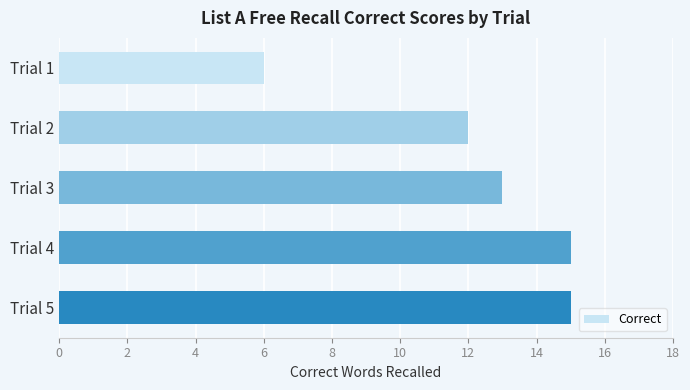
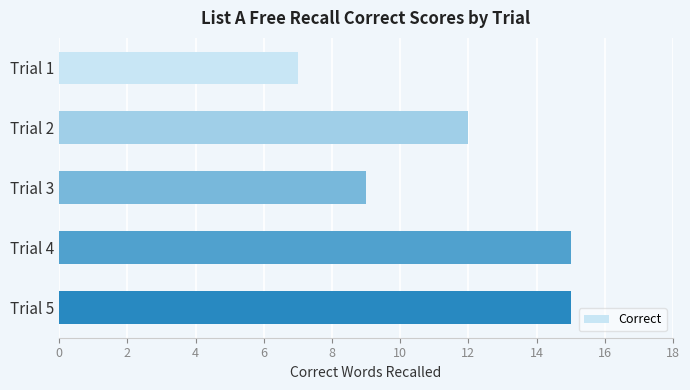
Trial 1: 6 -> 7
Trial 3: 13 -> 9
